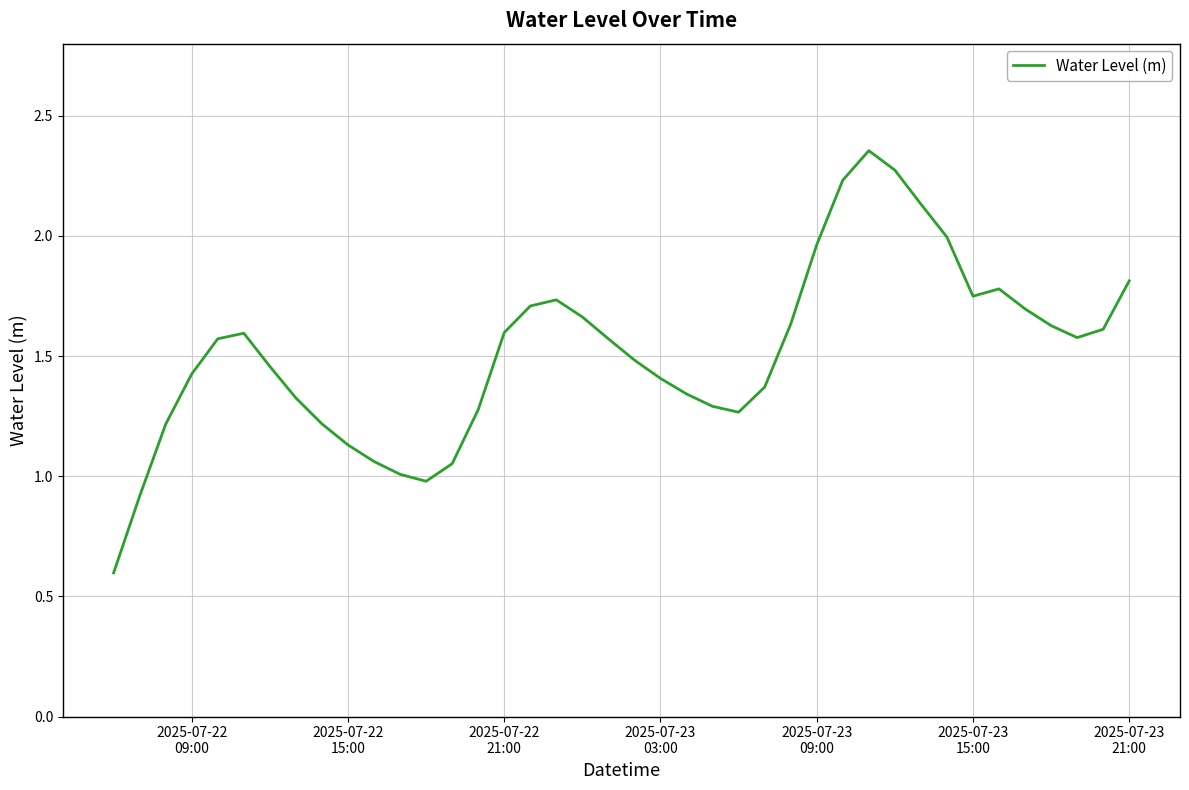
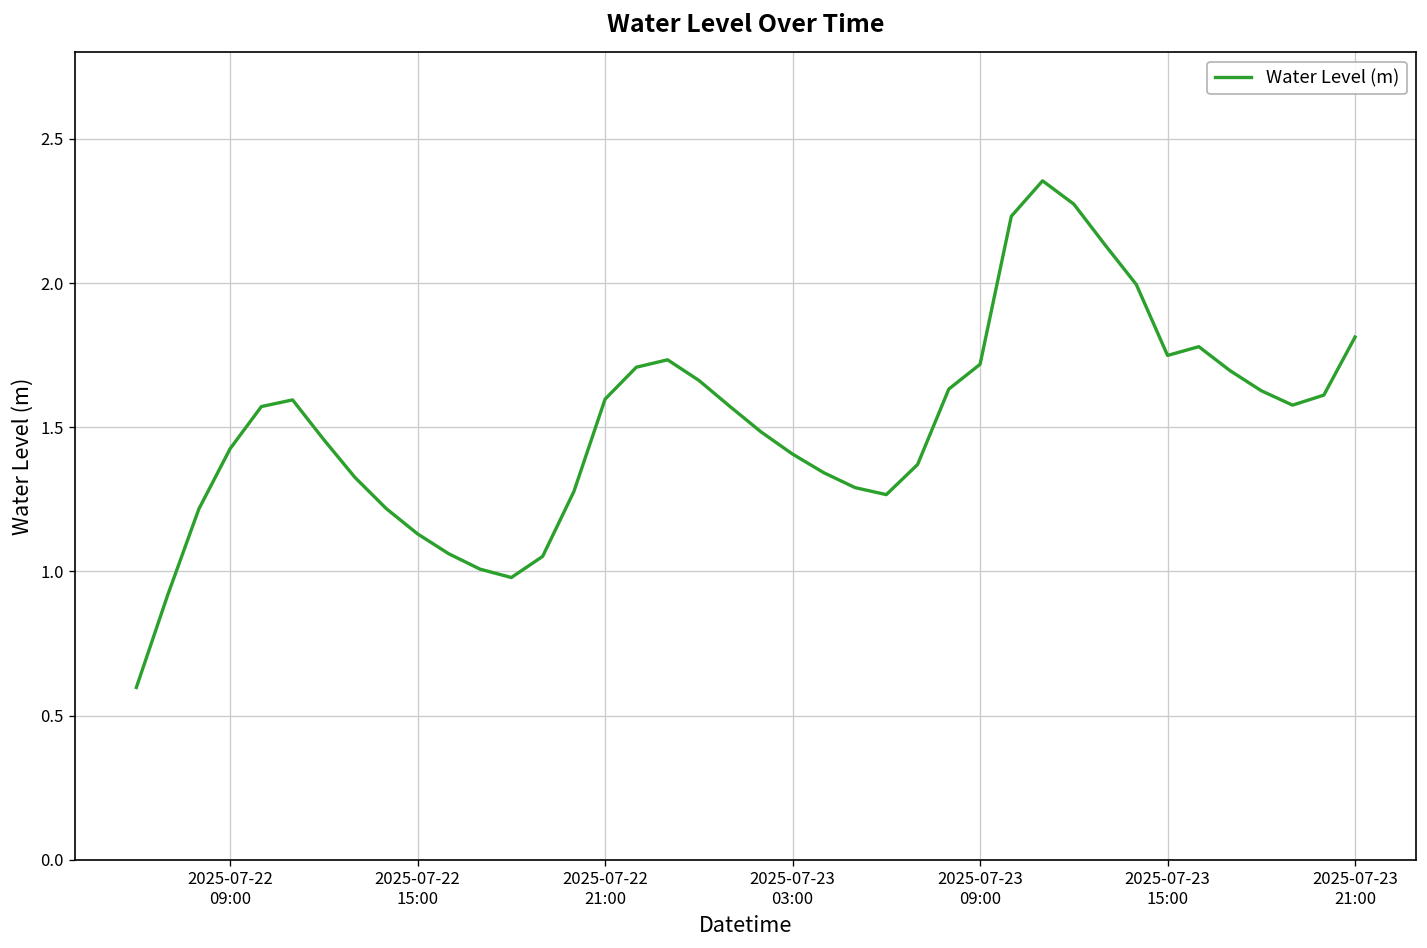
2025-07-23 09:00: 1.96 -> 1.72
